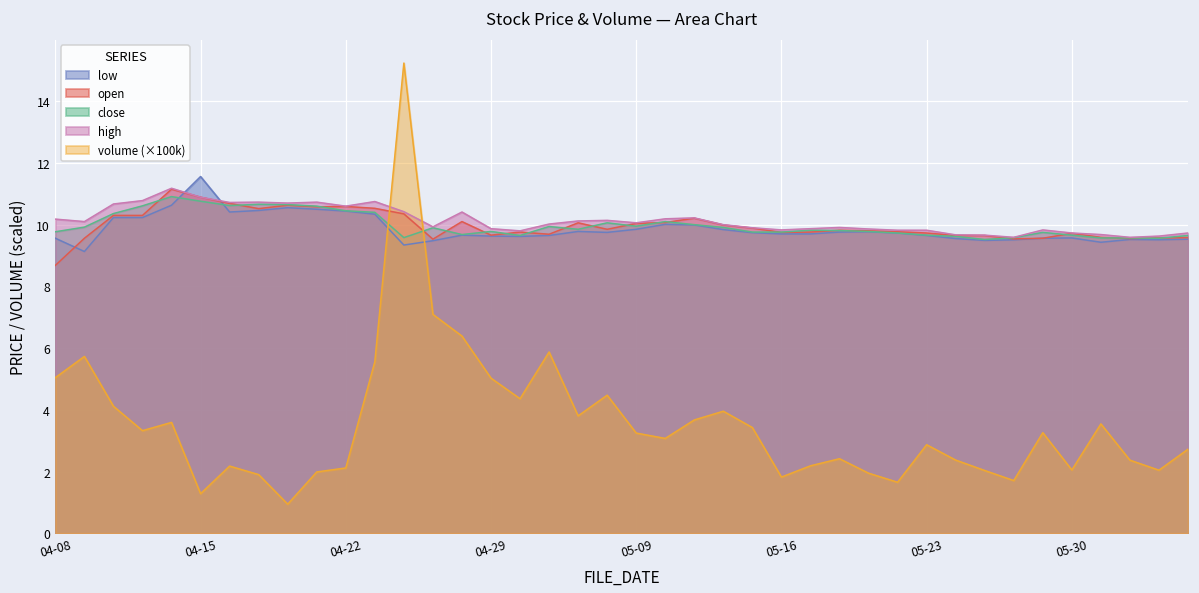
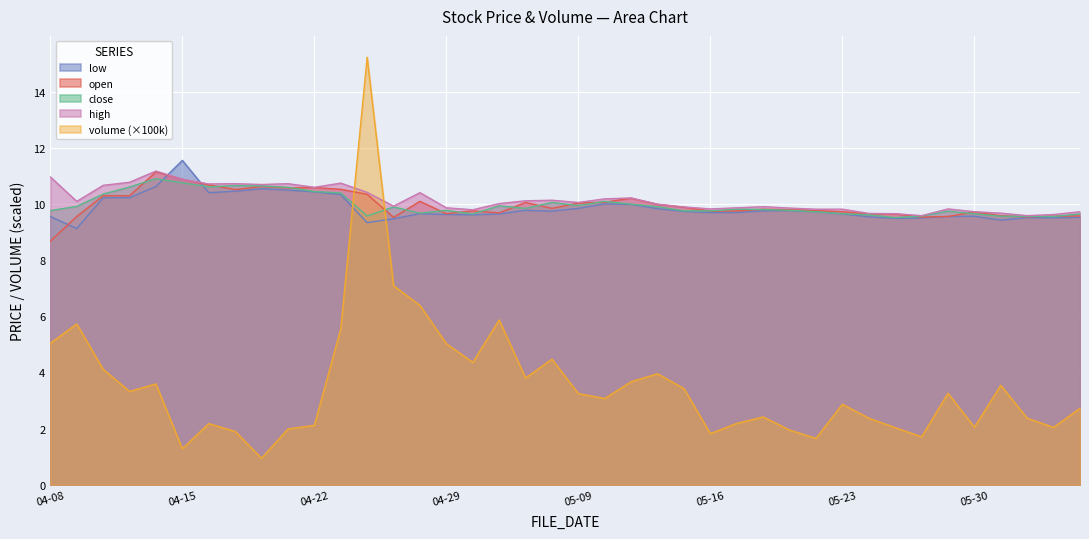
high, 04-08: 10.2 -> 11.0
